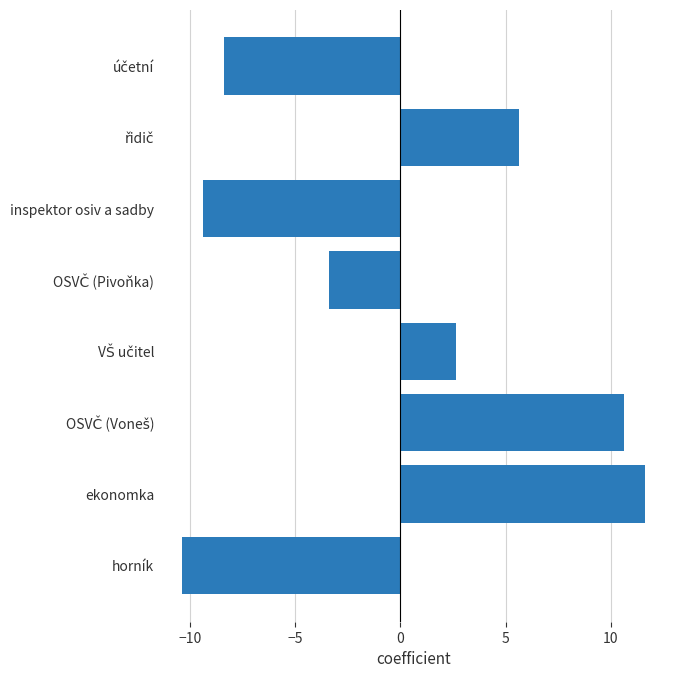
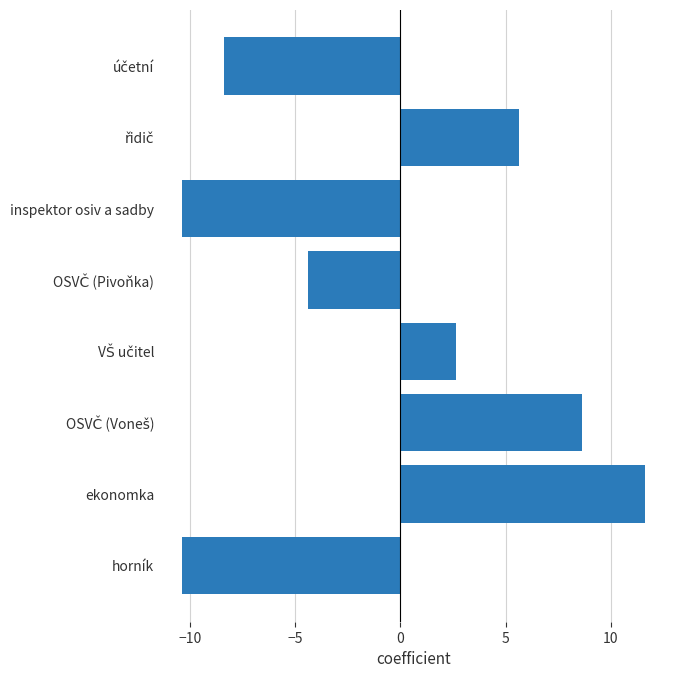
inspektor osiv a sadby: -9.4 -> -10.4
OSVČ (Pivoňka): -3.4 -> -4.4
OSVČ (Voneš): 10.6 -> 8.6
